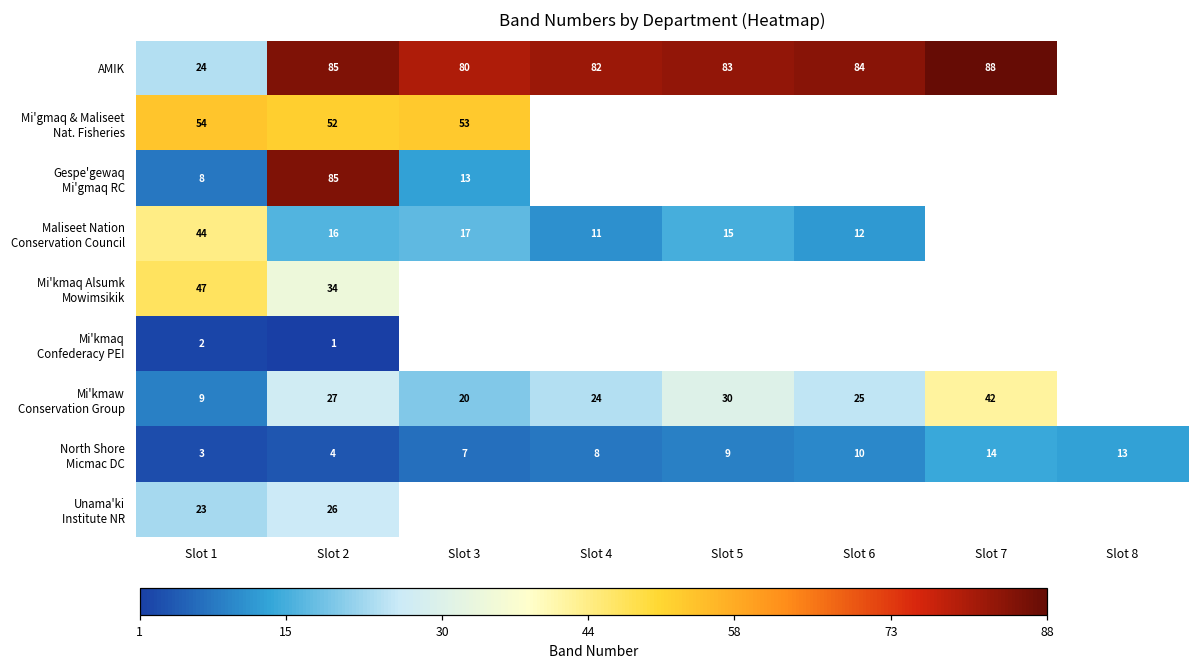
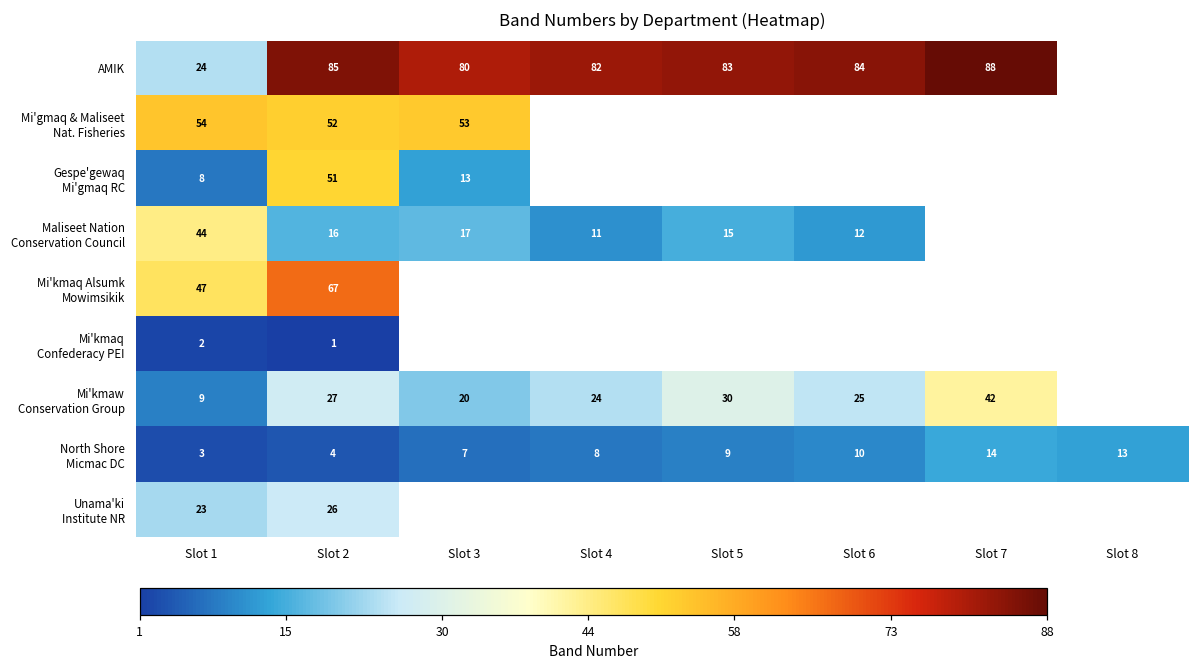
Gespe'gewaq Mi'gmaq RC, Slot 2: 85 -> 51
Mi'kmaq Alsumk Mowimsikik, Slot 2: 34 -> 67
